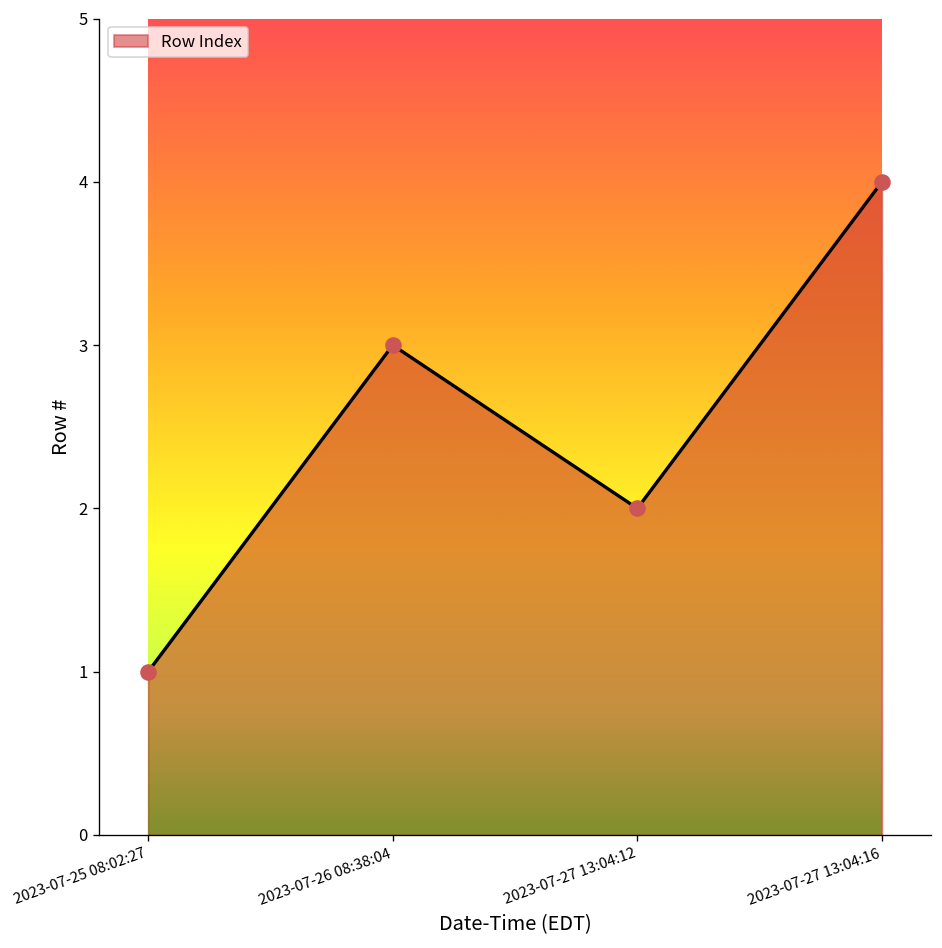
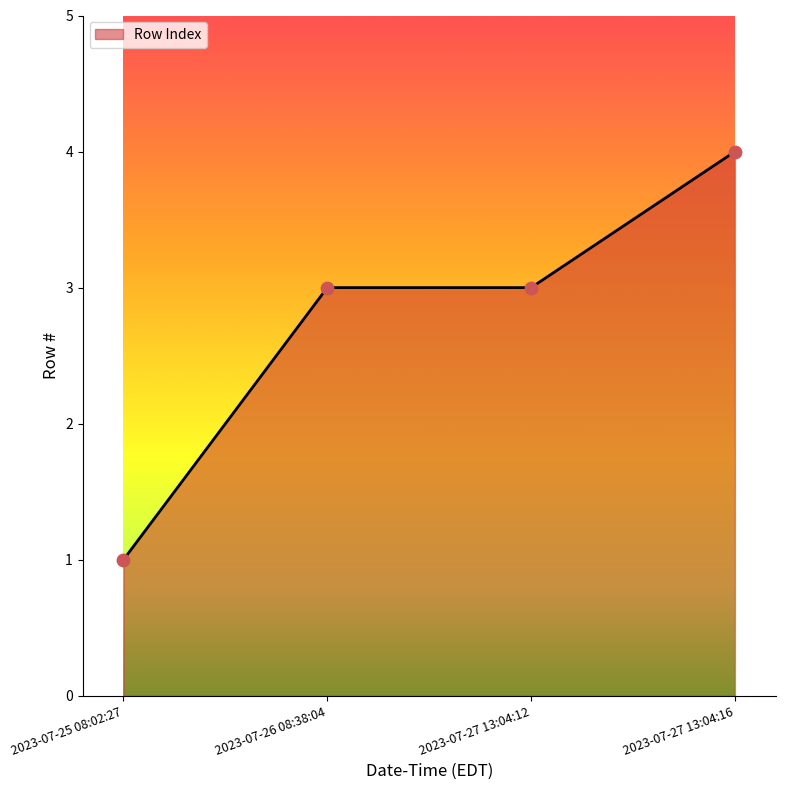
2023-07-27 13:04:12: 2 -> 3
